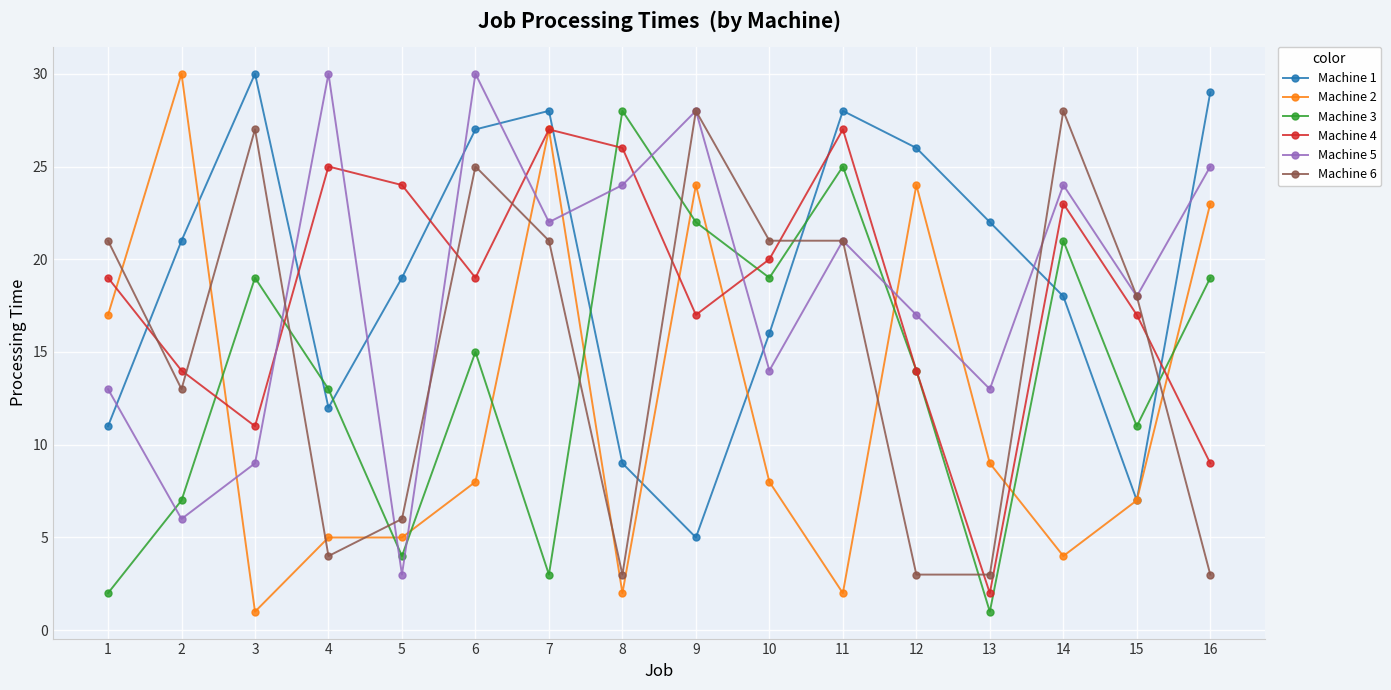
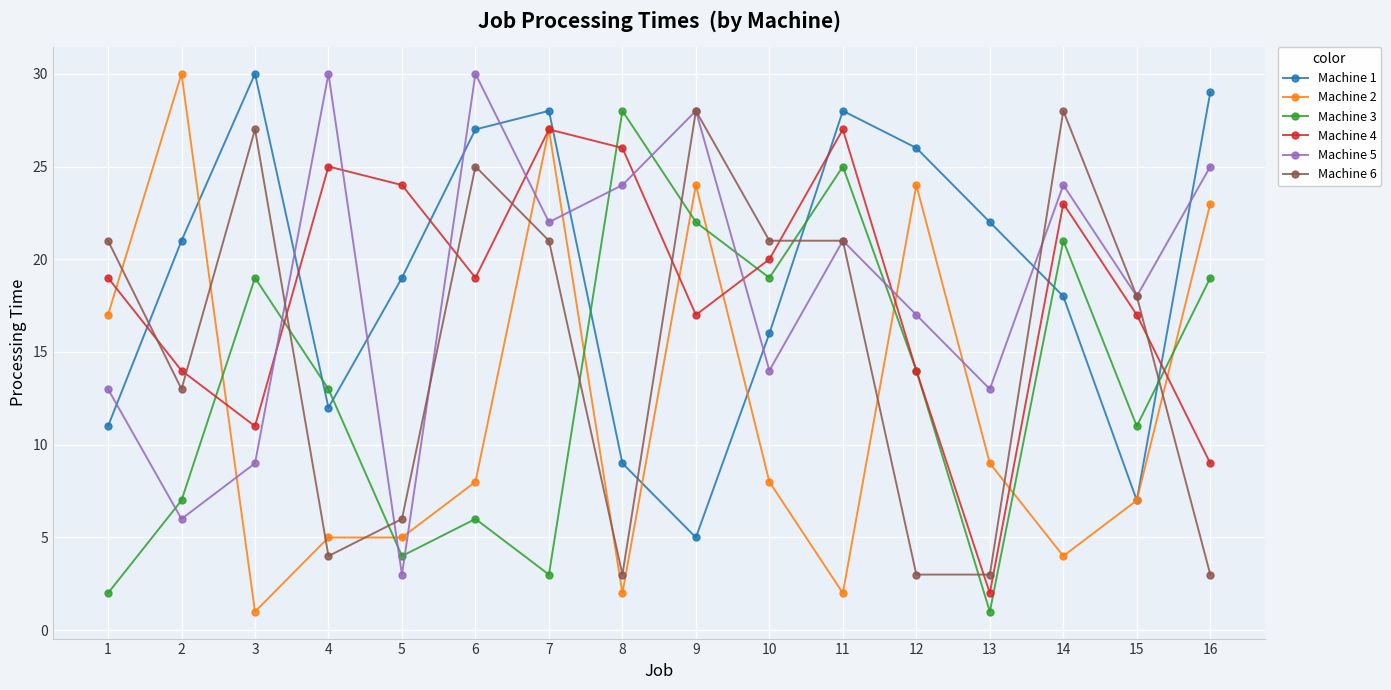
Machine 3, 6: 15 -> 6
